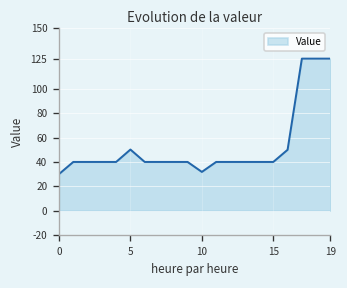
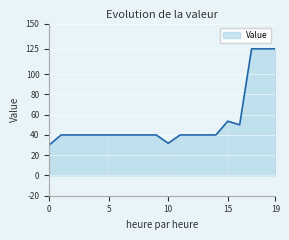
5: 50 -> 40
15: 40 -> 54
